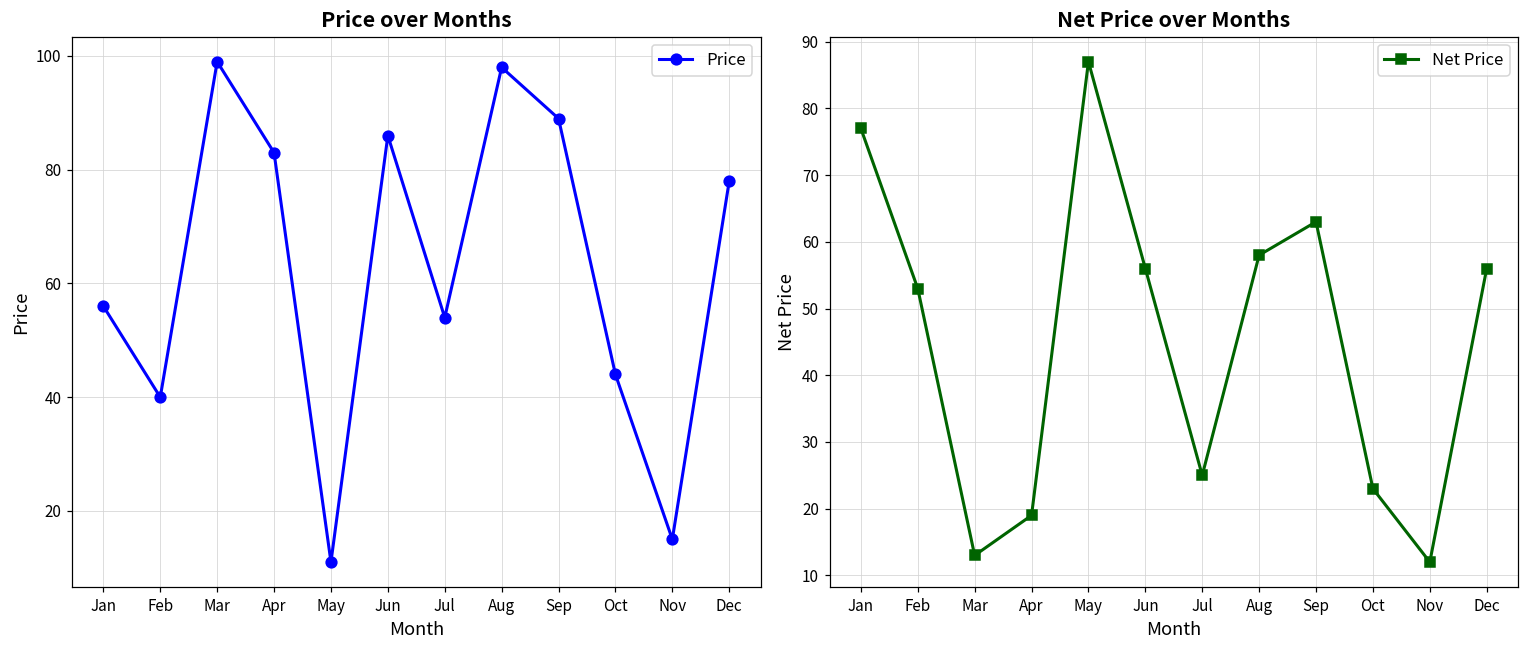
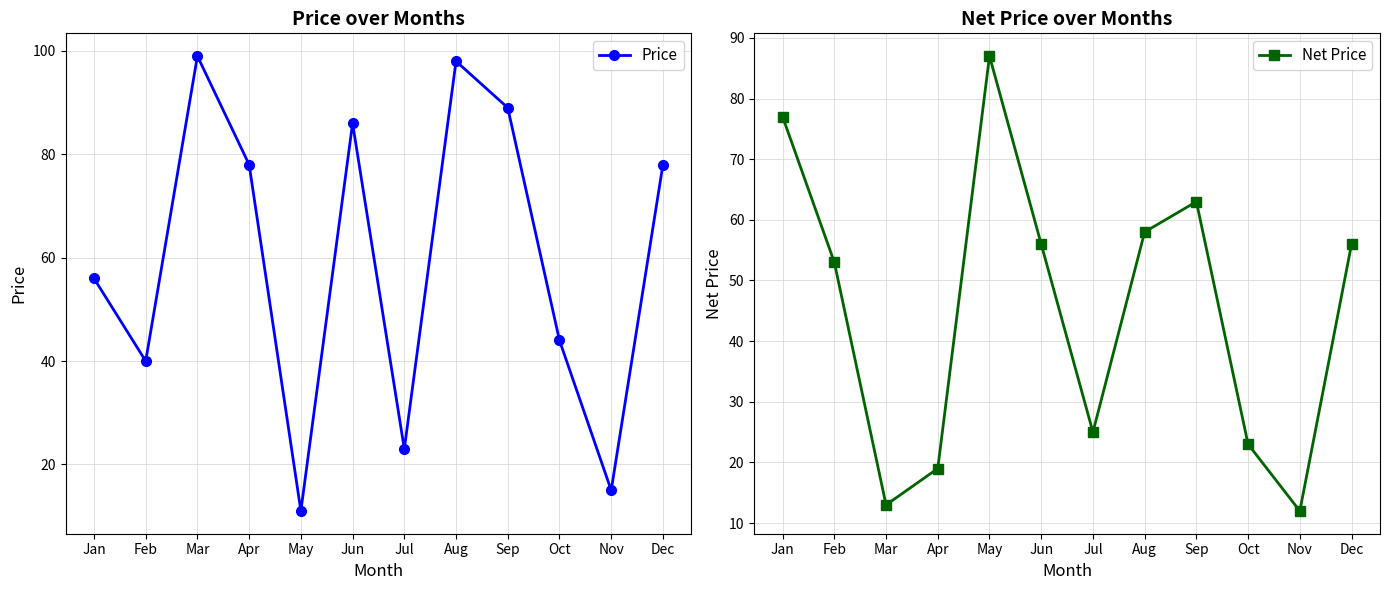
Price over Months, Apr: 83 -> 78
Price over Months, Jul: 54 -> 23
